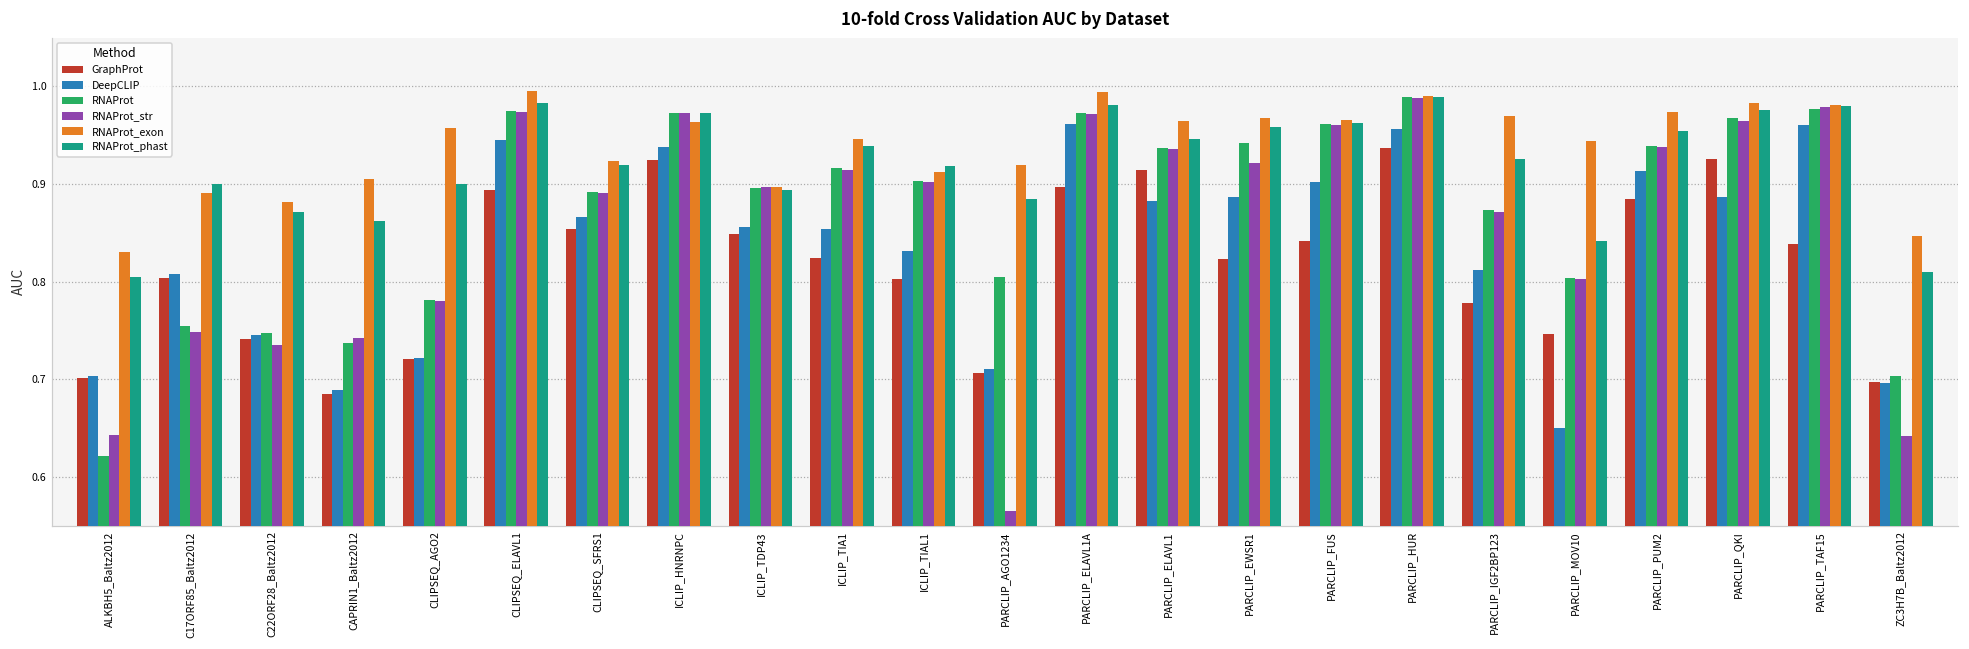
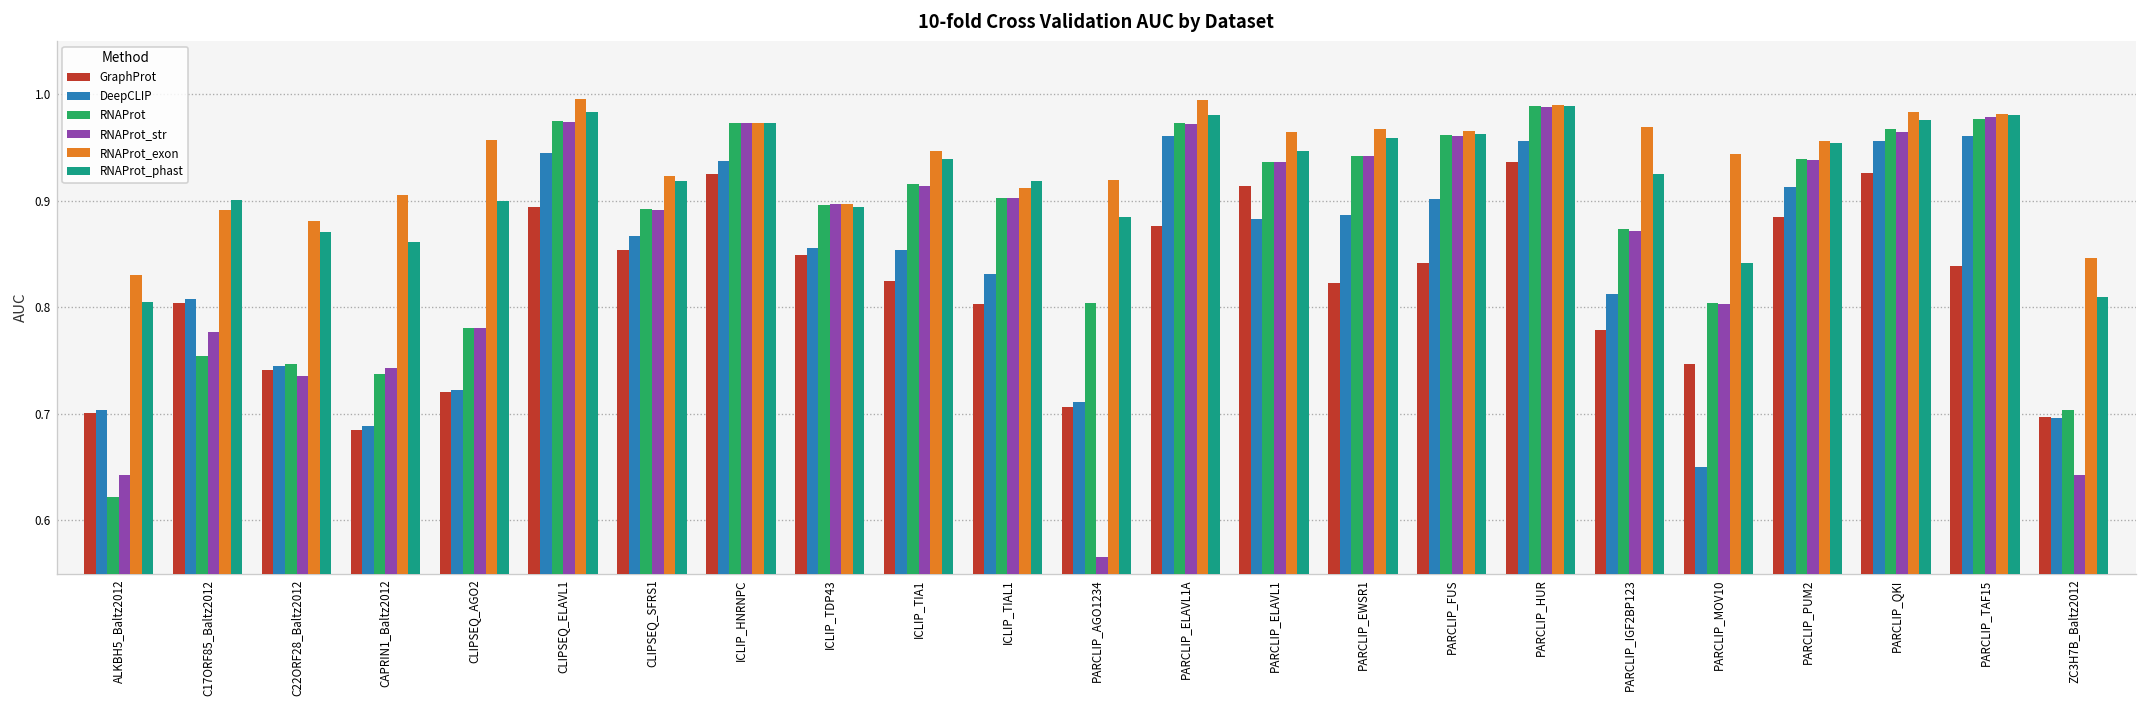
RNAProt_str, C17ORF85_Baltz2012: 0.75 -> 0.78
RNAProt_exon, ICLIP_HNRNPC: 0.96 -> 0.97
GraphProt, PARCLIP_ELAVL1A: 0.90 -> 0.88
RNAProt_str, PARCLIP_EWSR1: 0.92 -> 0.94
RNAProt_exon, PARCLIP_PUM2: 0.97 -> 0.96
DeepCLIP, PARCLIP_QKI: 0.89 -> 0.96
